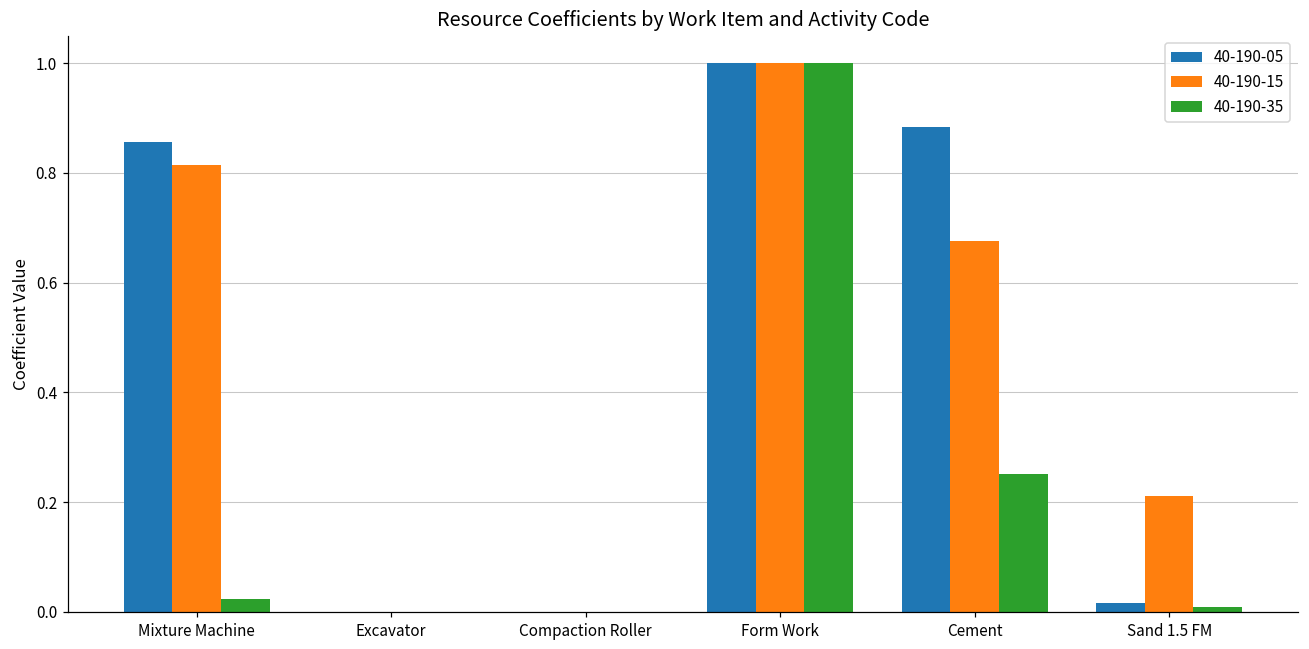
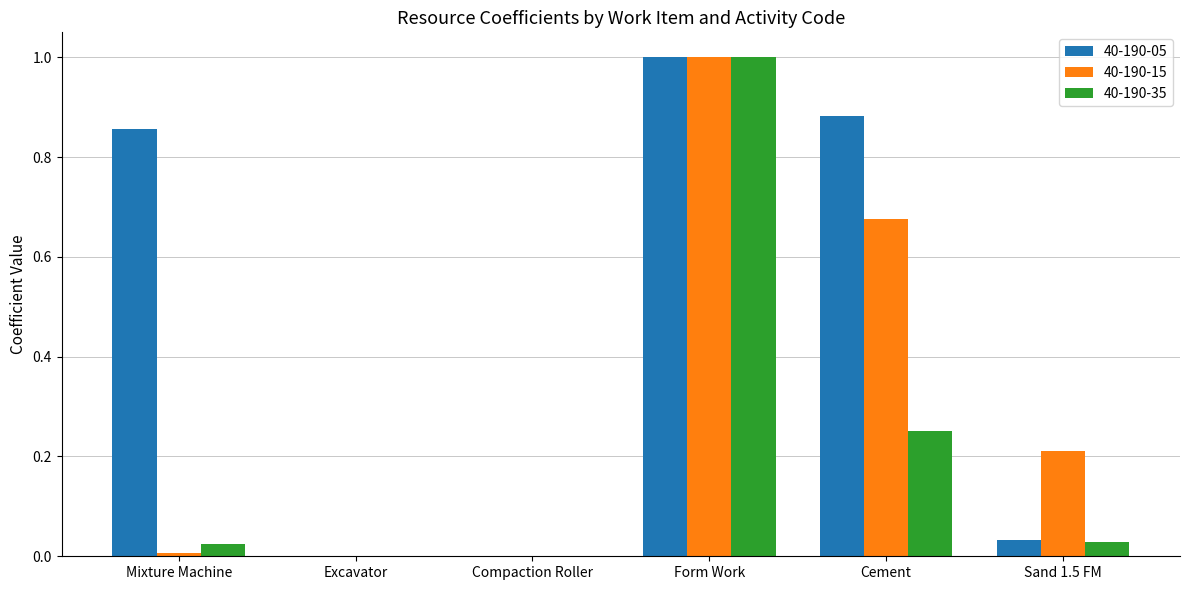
40-190-15, Mixture Machine: 0.81 -> 0.01
40-190-05, Sand 1.5 FM: 0.02 -> 0.03
40-190-35, Sand 1.5 FM: 0.01 -> 0.03
